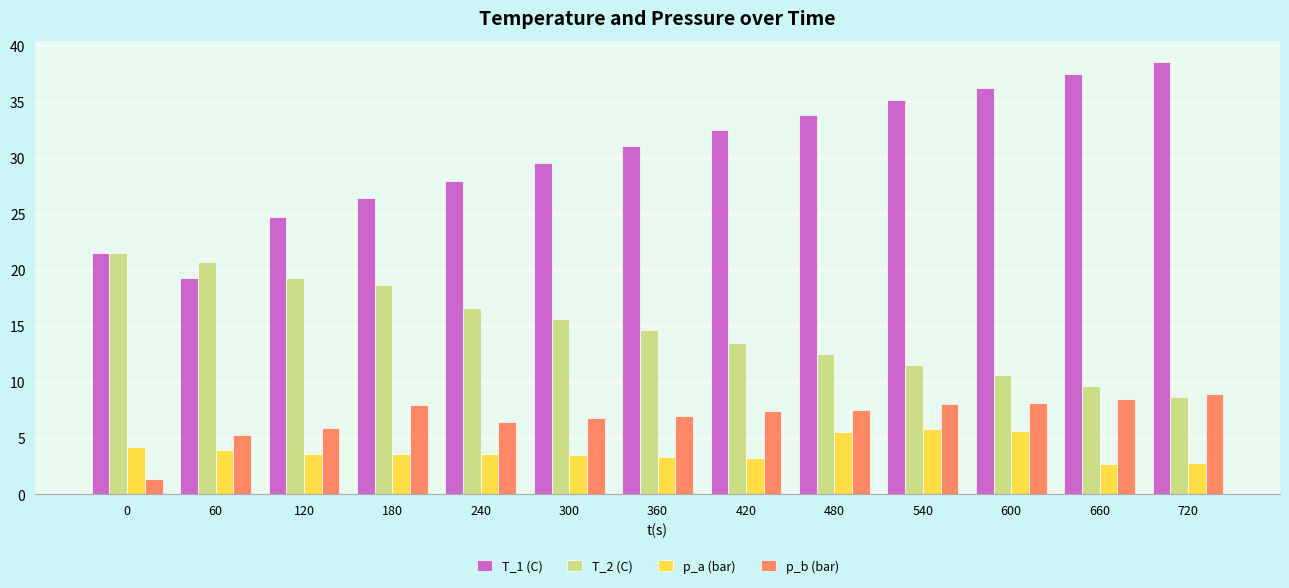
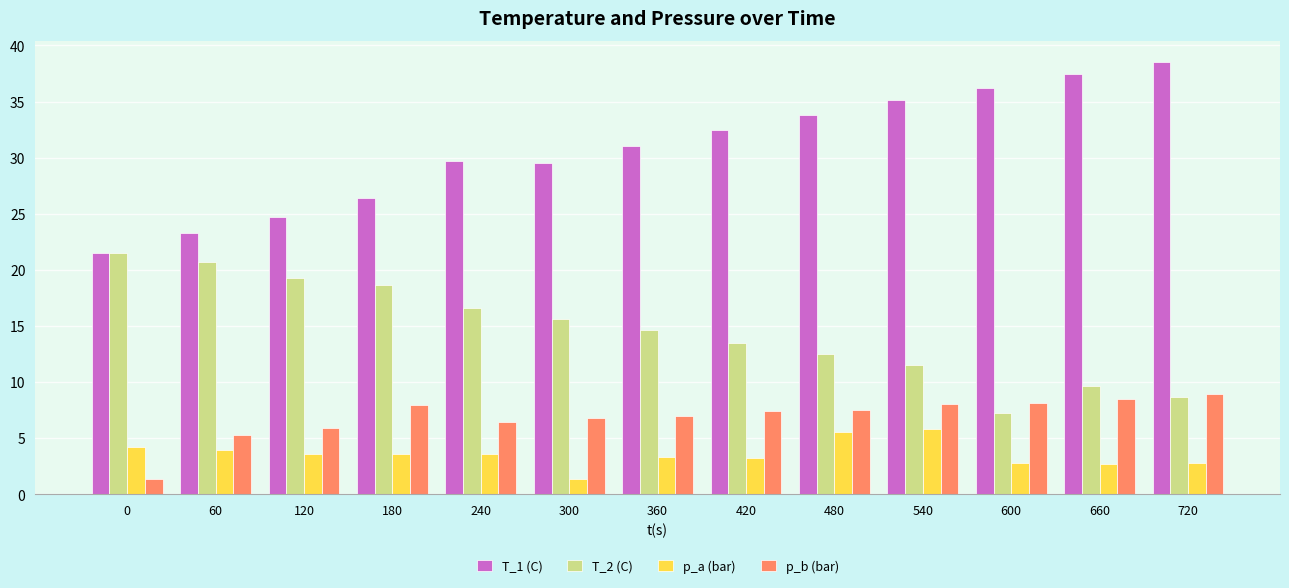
T_1 (C), 60: 19.3 -> 23.3
T_1 (C), 240: 27.9 -> 29.7
p_a (bar), 300: 3.5 -> 1.3
T_2 (C), 600: 10.6 -> 7.2
p_a (bar), 600: 5.6 -> 2.8
